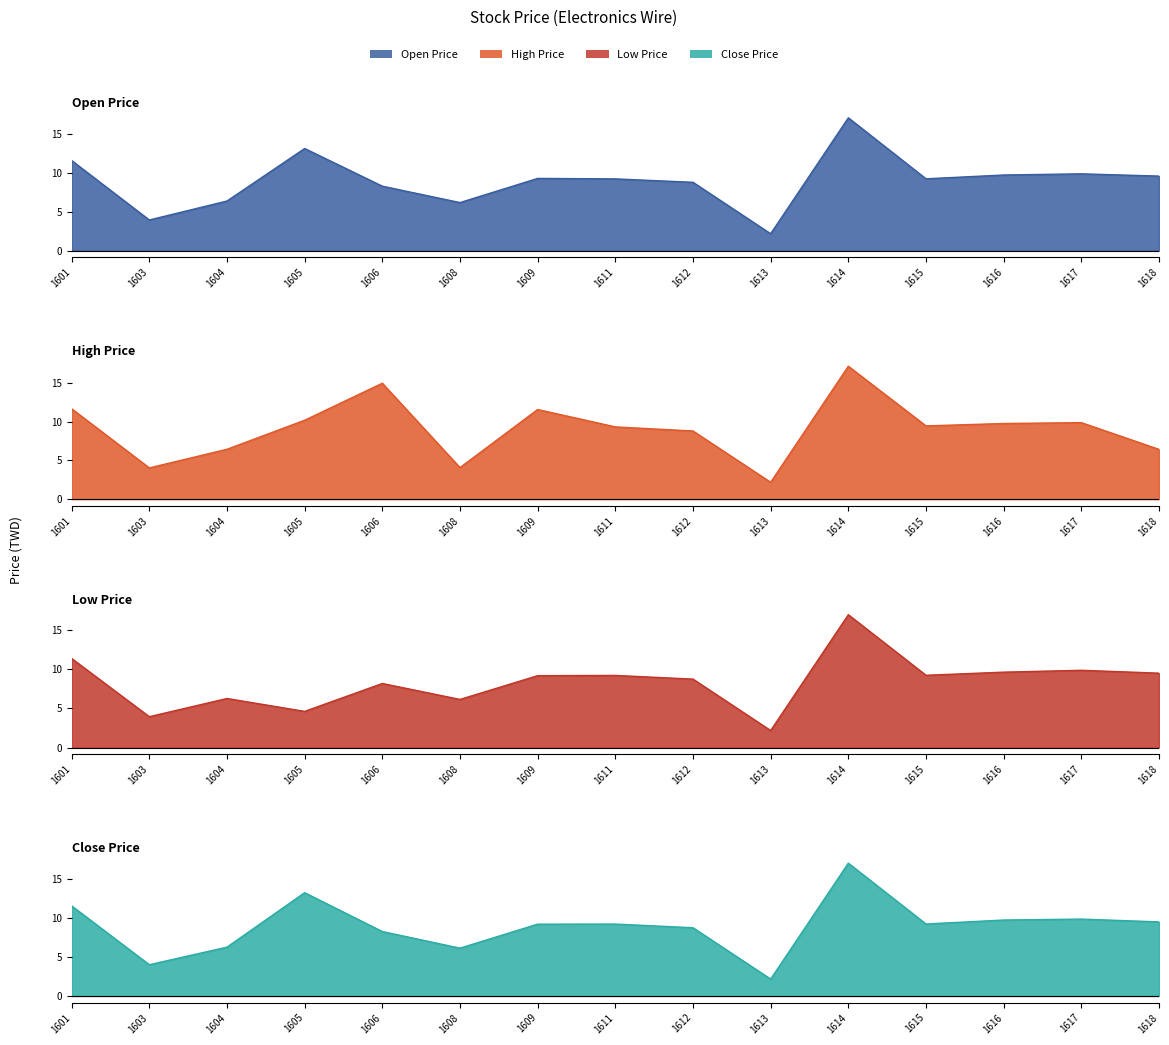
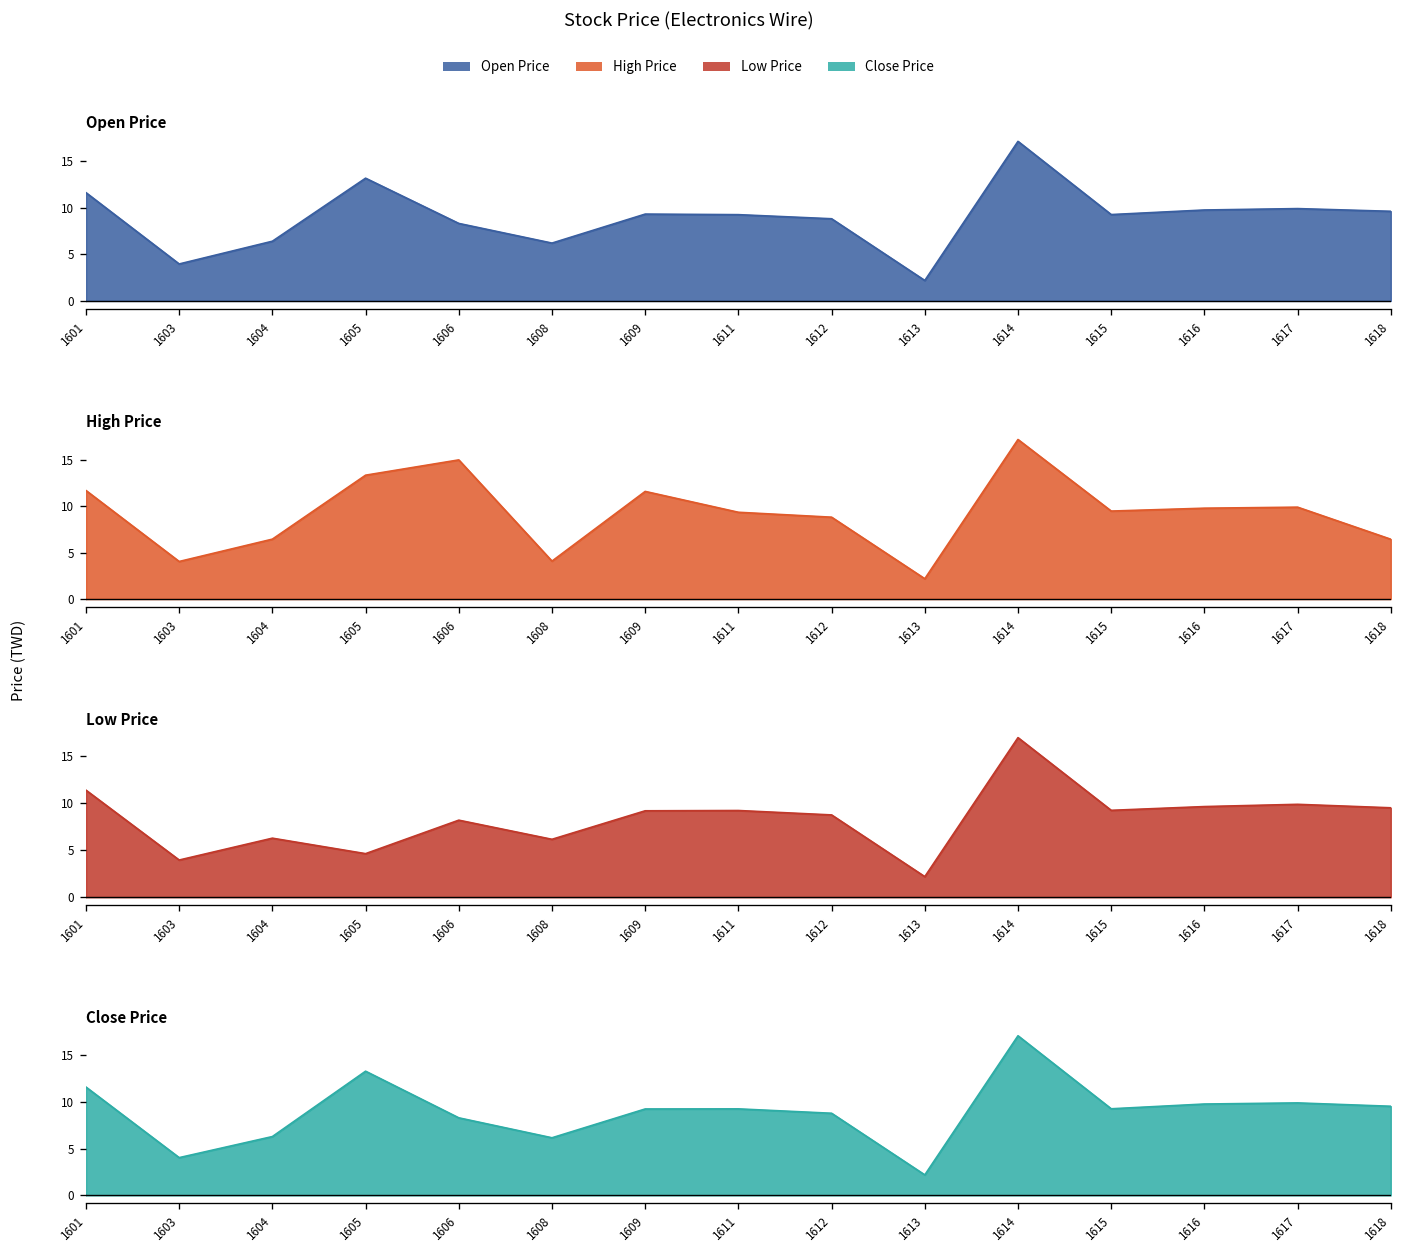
High Price, 1605: 10 -> 13
